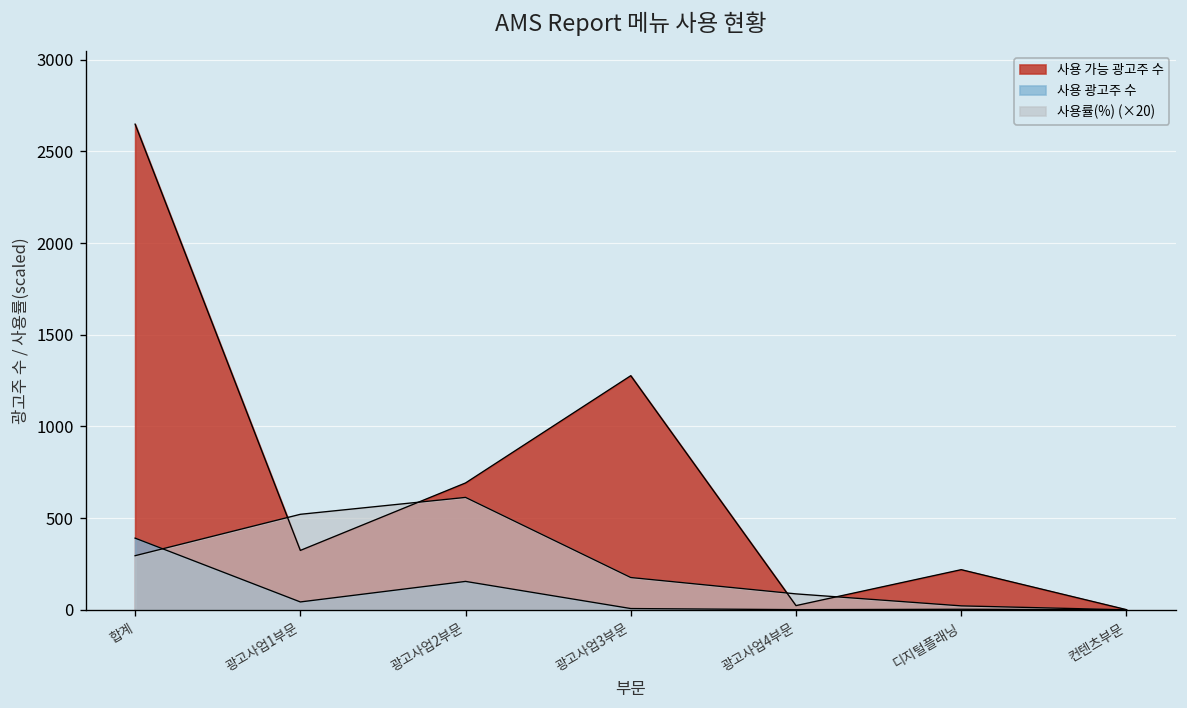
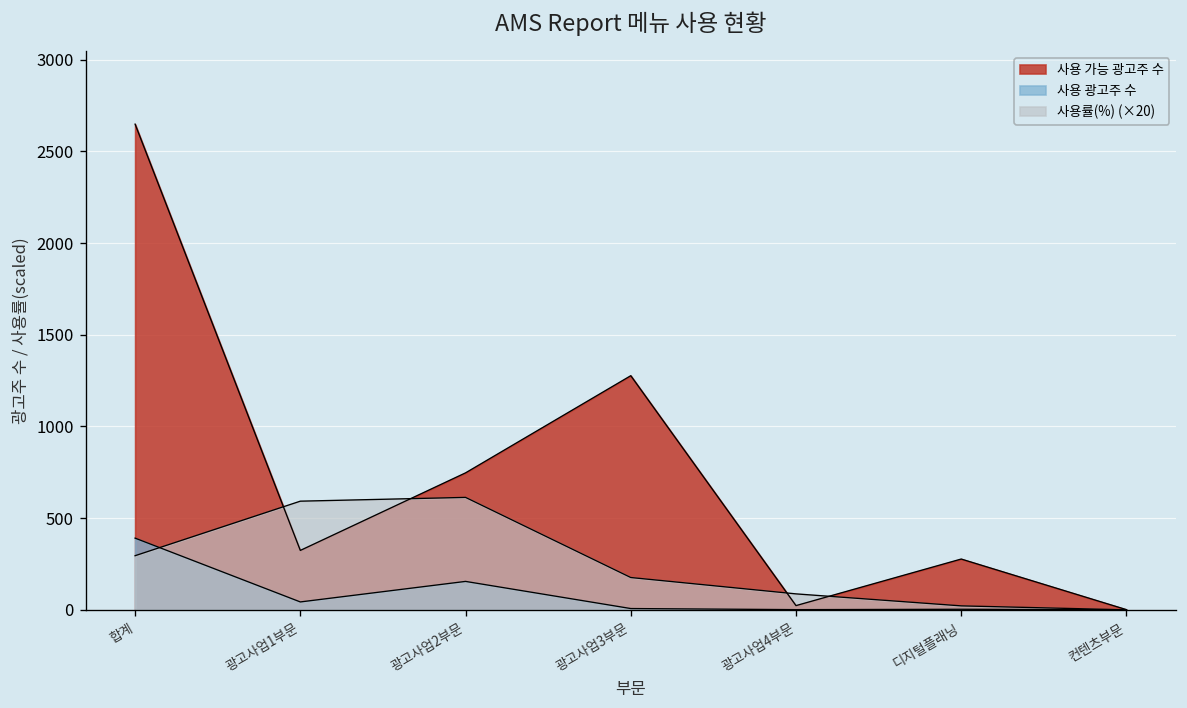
사용률(%) (×20), 광고사업1부문: 520 -> 590
사용 가능 광고주 수, 광고사업2부문: 690 -> 750
사용 가능 광고주 수, 디지털플래닝: 220 -> 280
